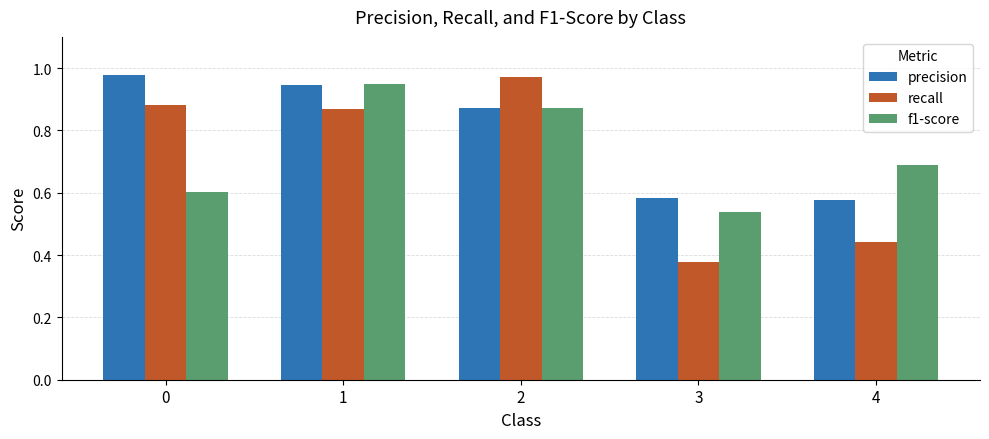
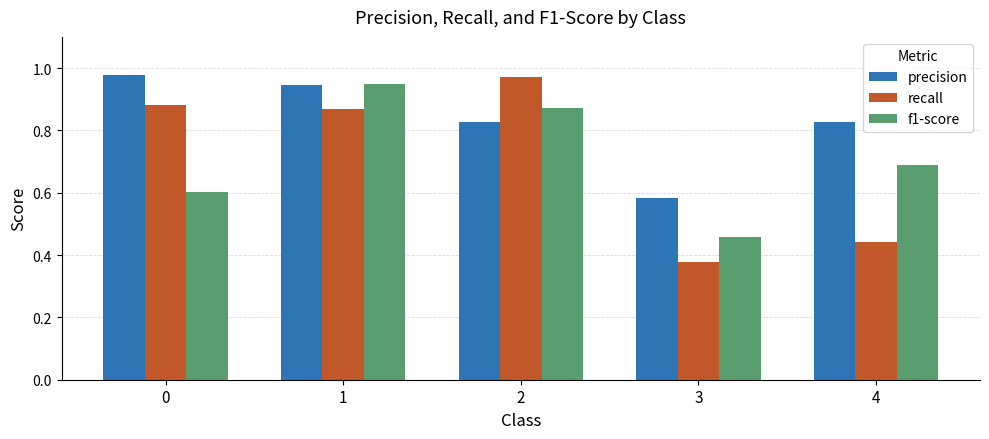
precision, 2: 0.87 -> 0.83
f1-score, 3: 0.54 -> 0.46
precision, 4: 0.58 -> 0.83
